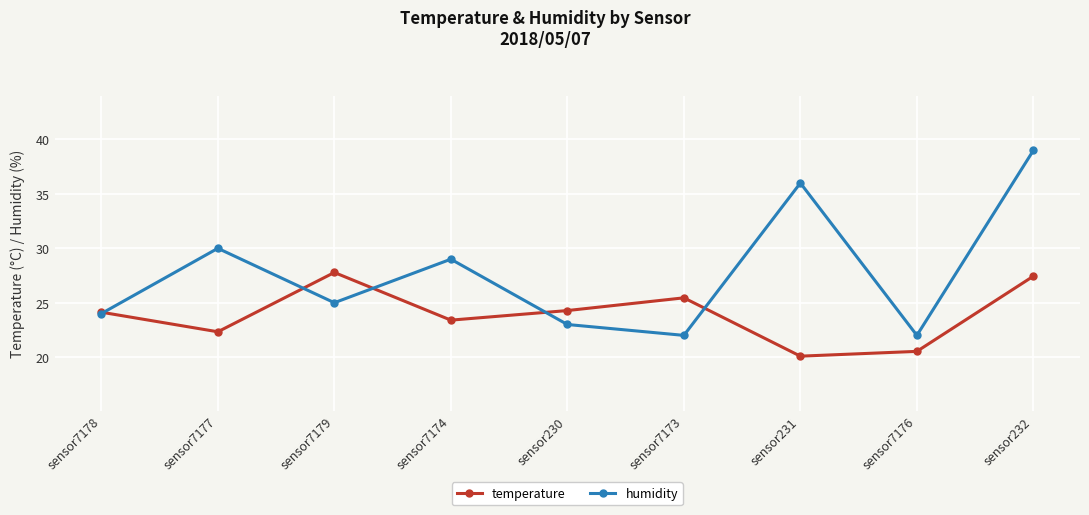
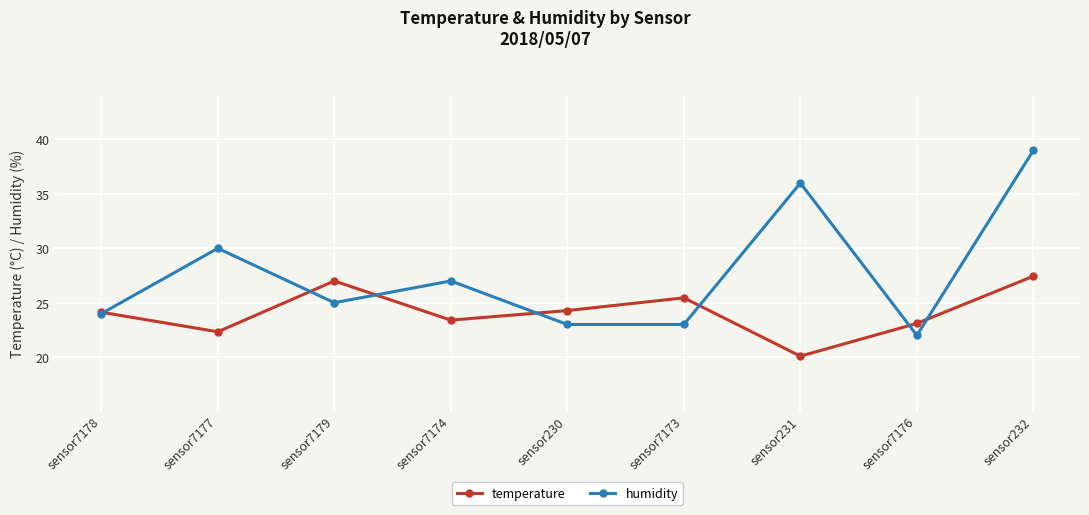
temperature, sensor7179: 27.8 -> 27.0
humidity, sensor7174: 29 -> 27
humidity, sensor7173: 22 -> 23
temperature, sensor7176: 20.5 -> 23.1
